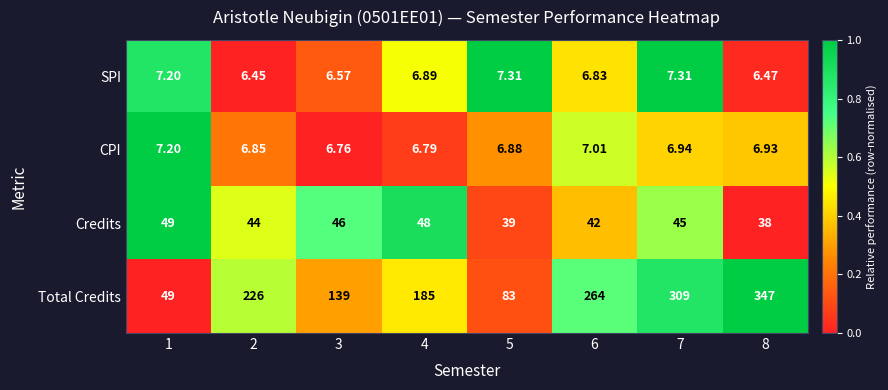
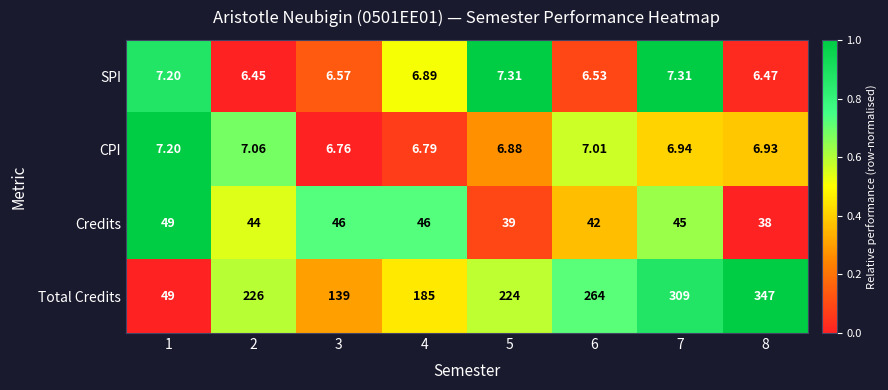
SPI, 6: 6.83 -> 6.53
CPI, 2: 6.85 -> 7.06
Credits, 4: 48 -> 46
Total Credits, 5: 83 -> 224
